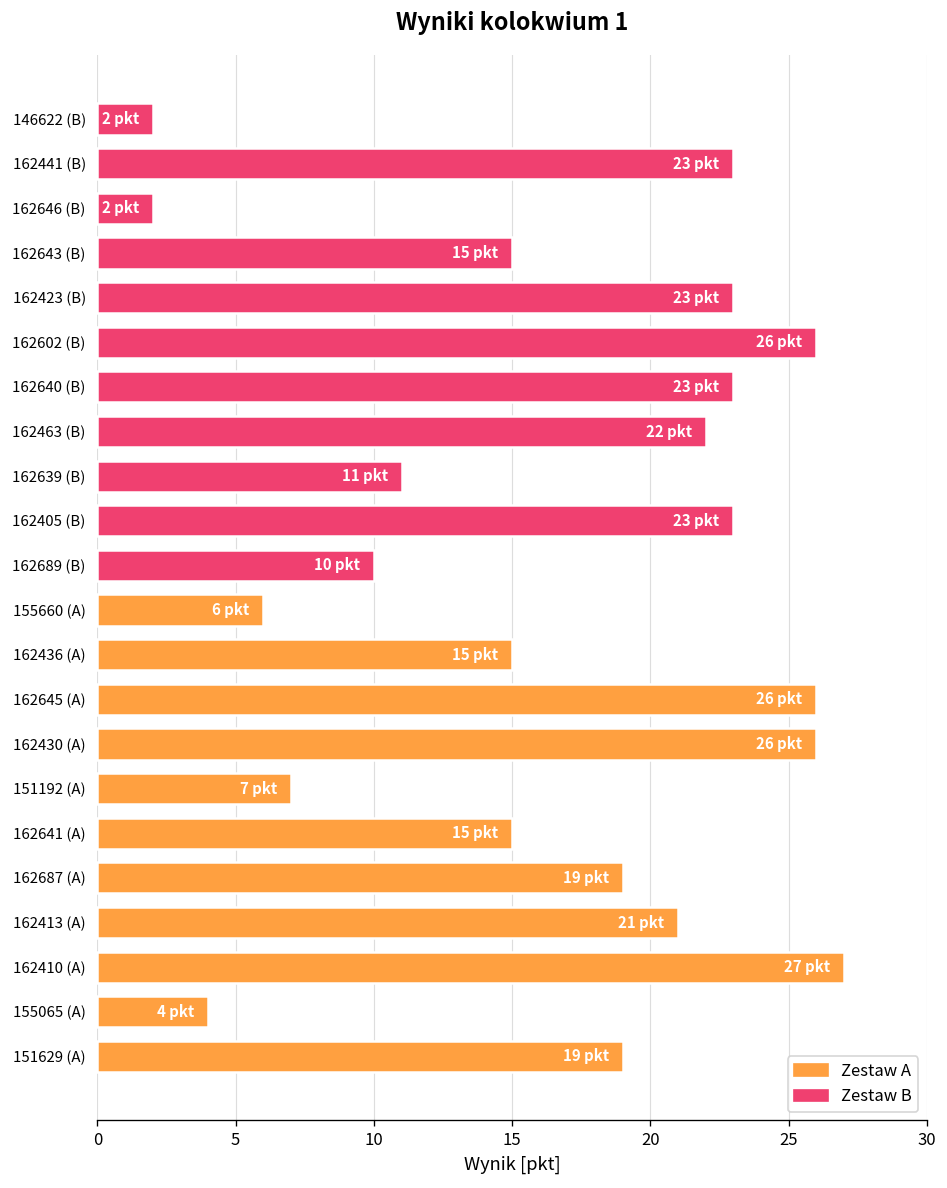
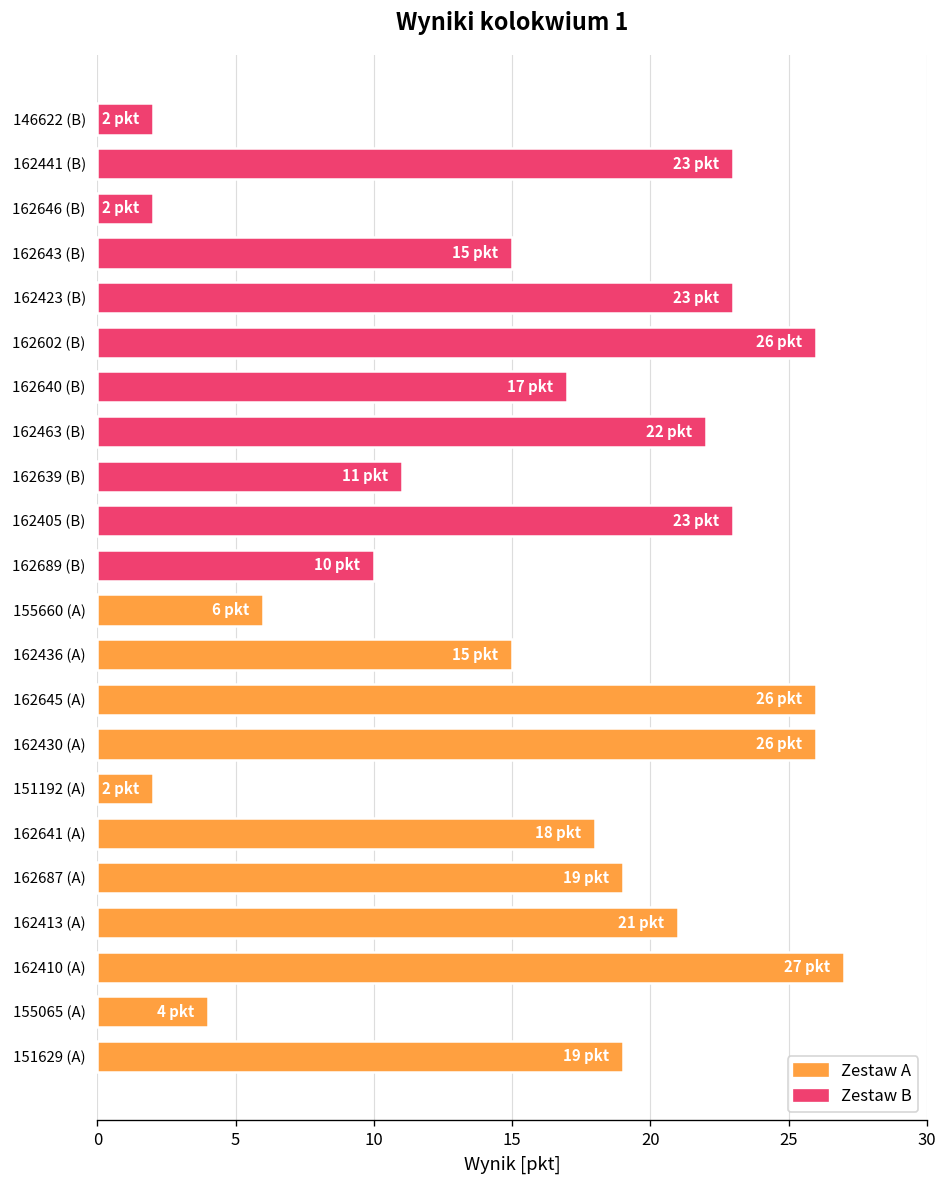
162640 (B): 23 -> 17
151192 (A): 7 -> 2
162641 (A): 15 -> 18
